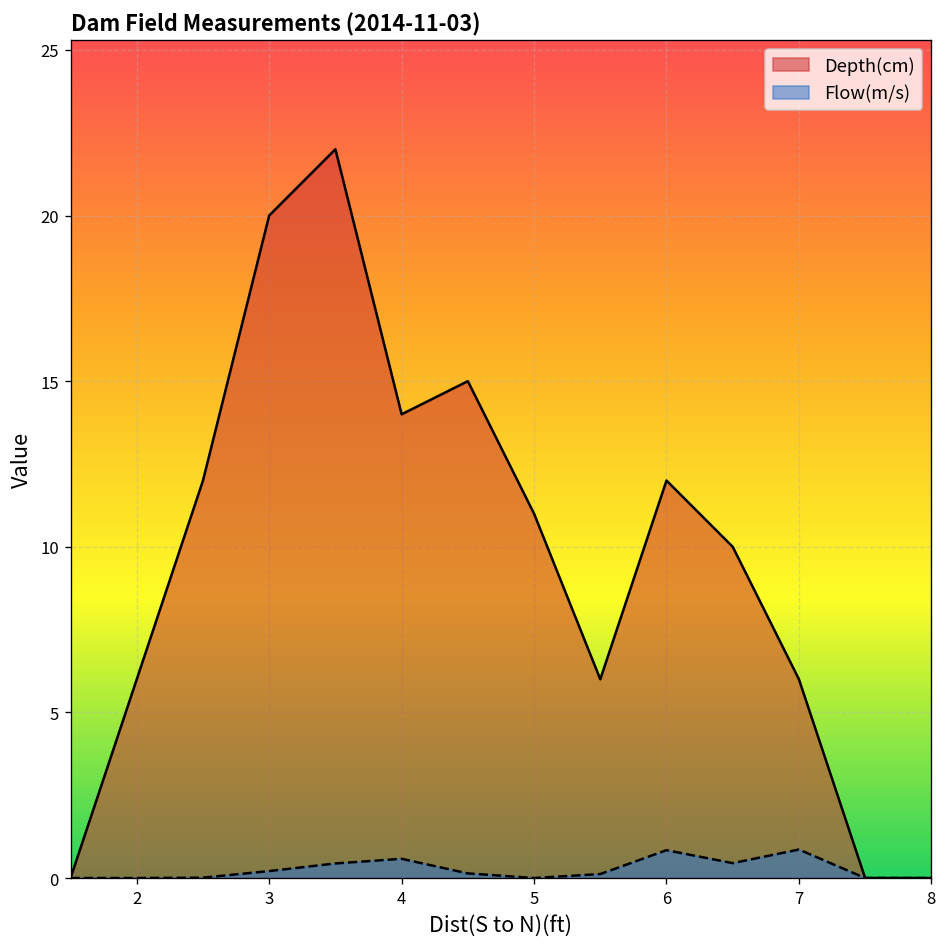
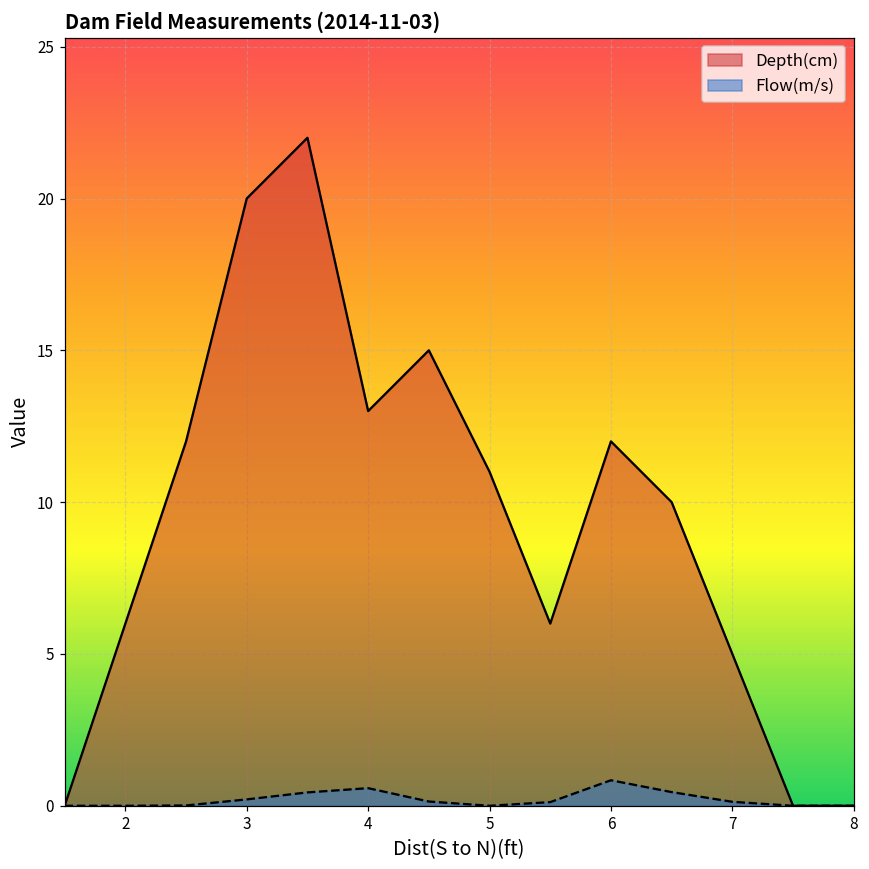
Depth(cm), 4: 14 -> 13
Depth(cm), 7: 6 -> 5
Flow(m/s), 7: 0.9 -> 0.1
